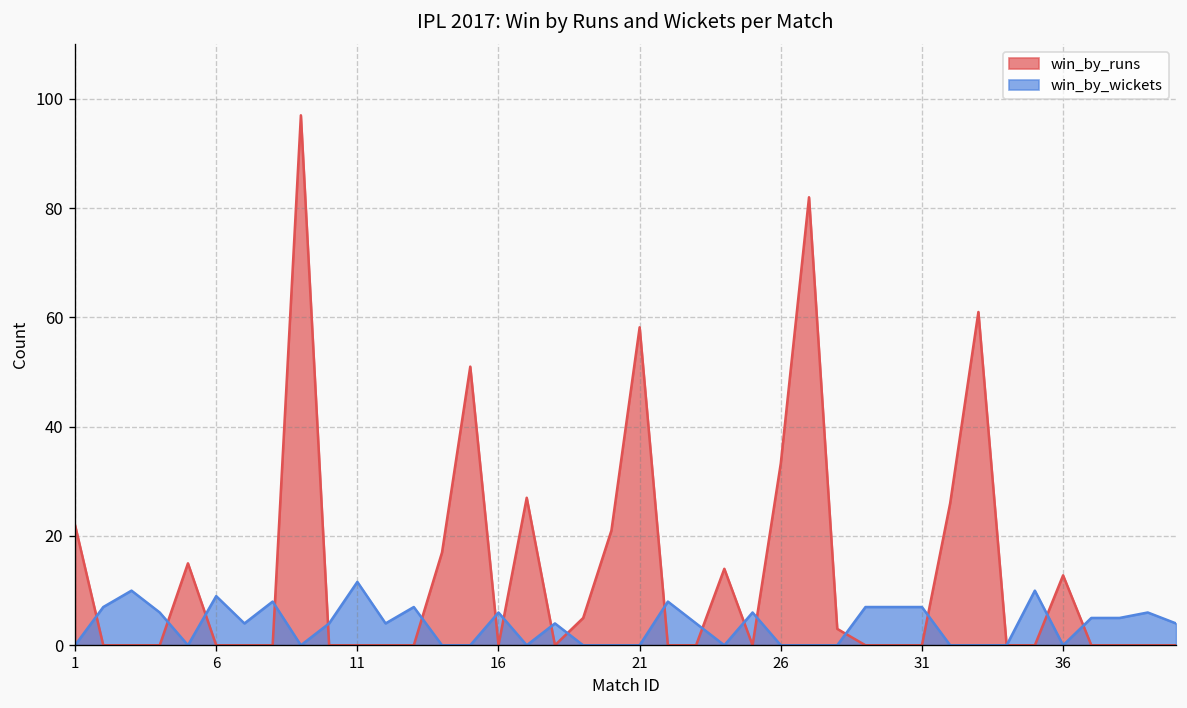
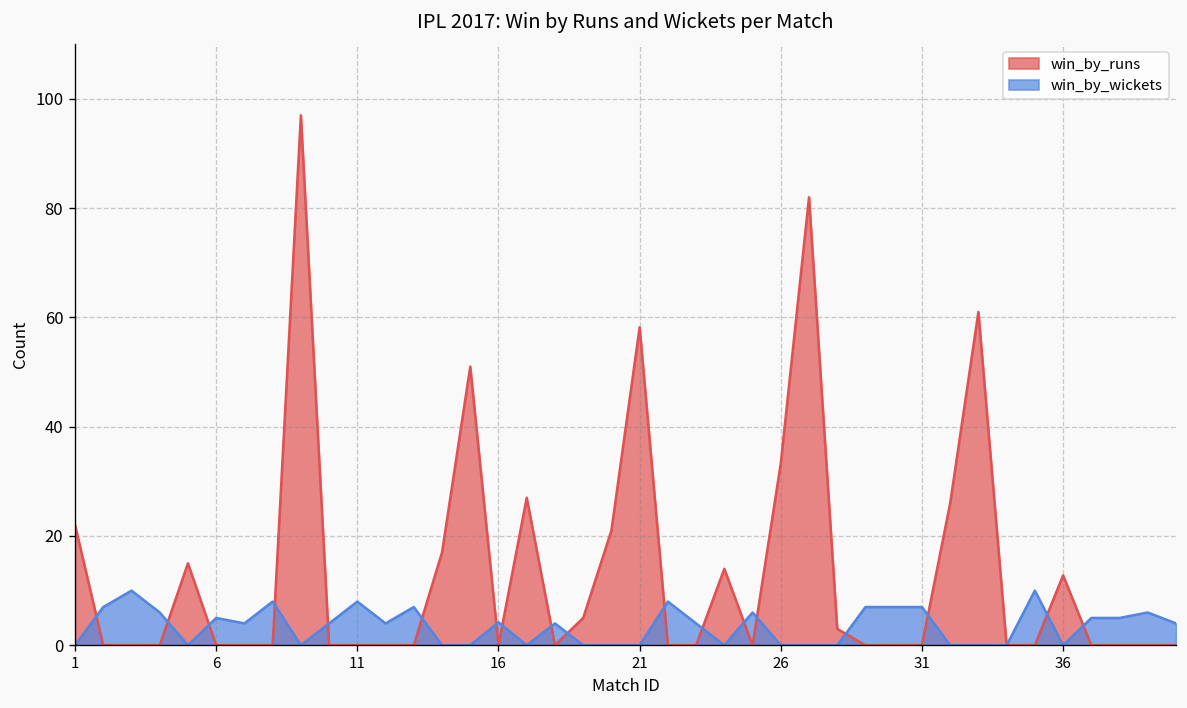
win_by_wickets, 6: 9 -> 5
win_by_wickets, 11: 12 -> 8
win_by_wickets, 16: 6 -> 4
